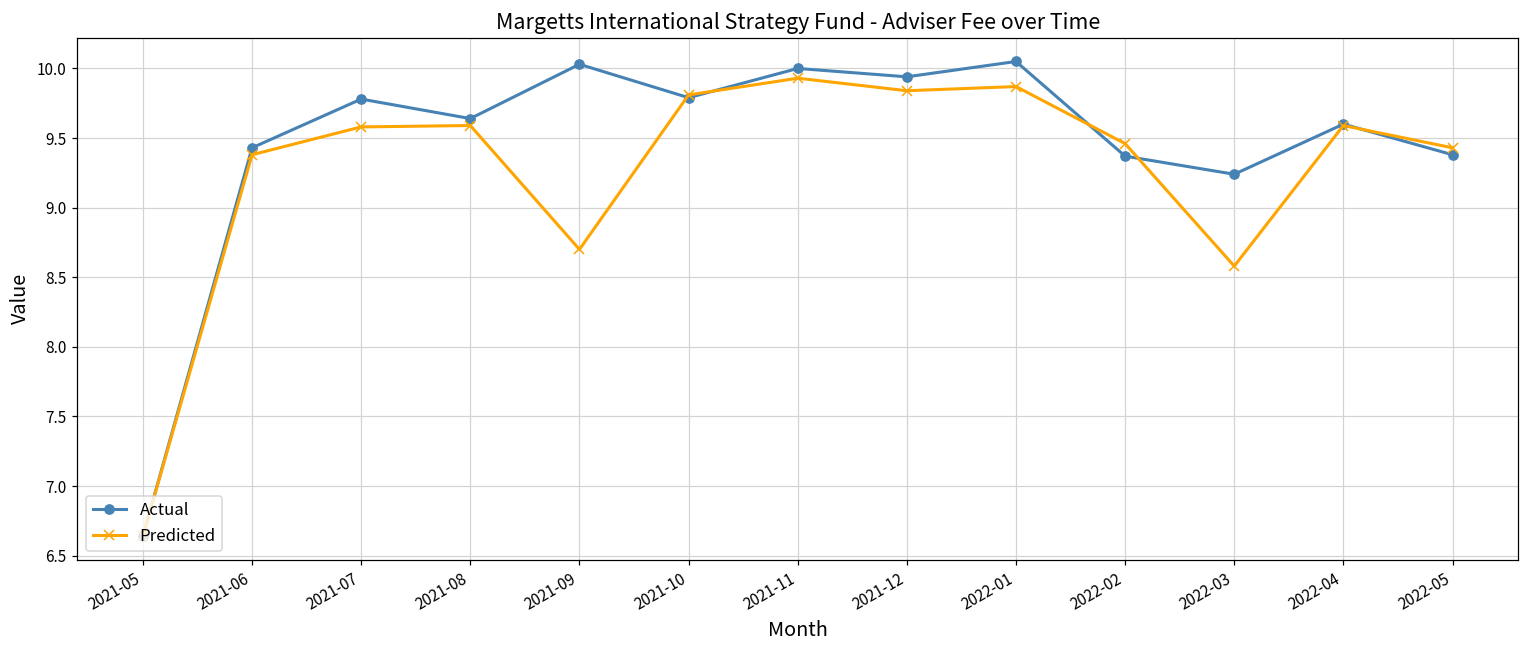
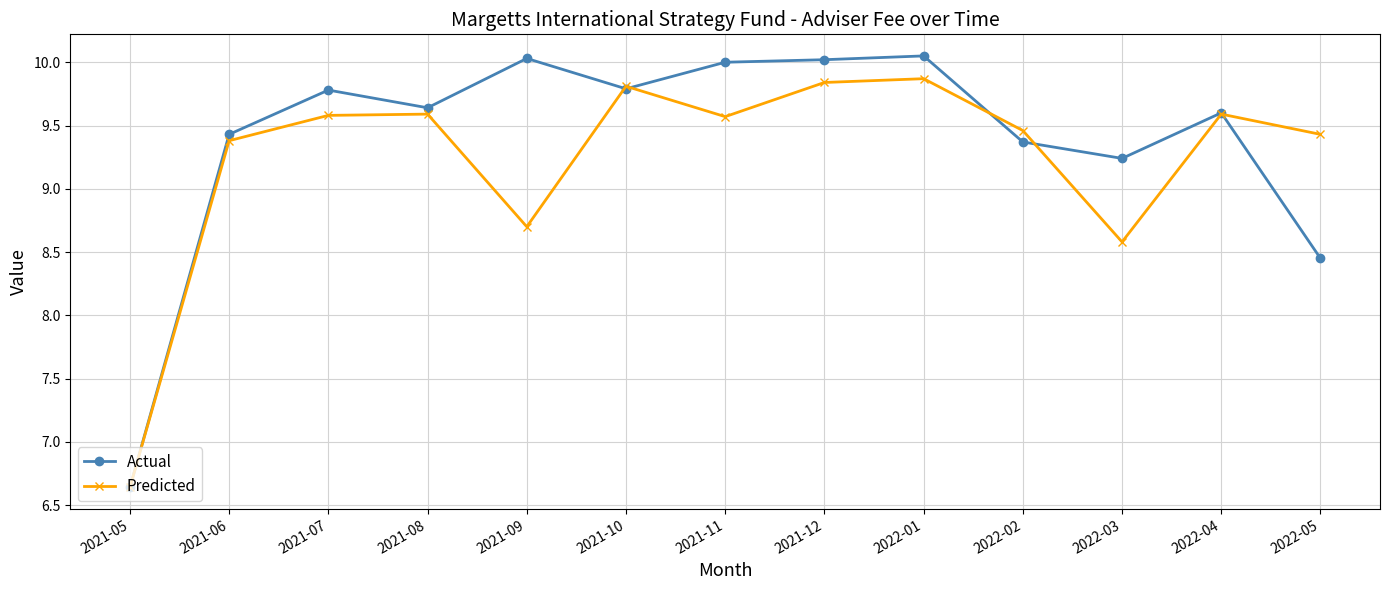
Predicted, 2021-11: 9.93 -> 9.57
Actual, 2021-12: 9.94 -> 10.02
Actual, 2022-05: 9.38 -> 8.45
